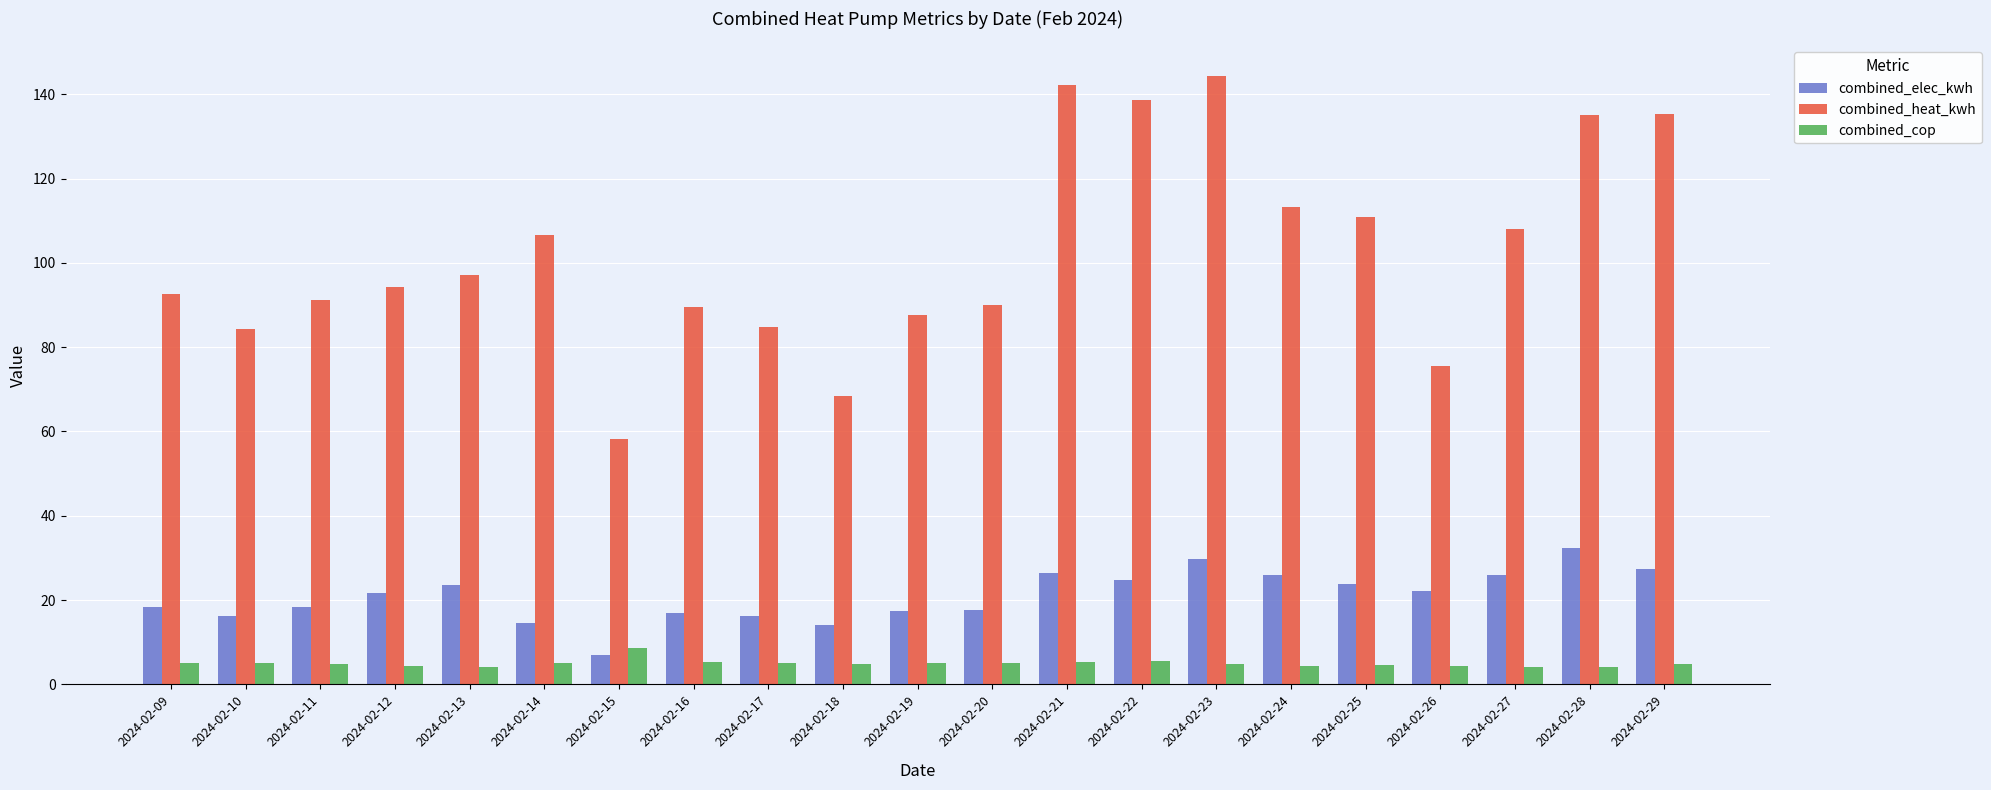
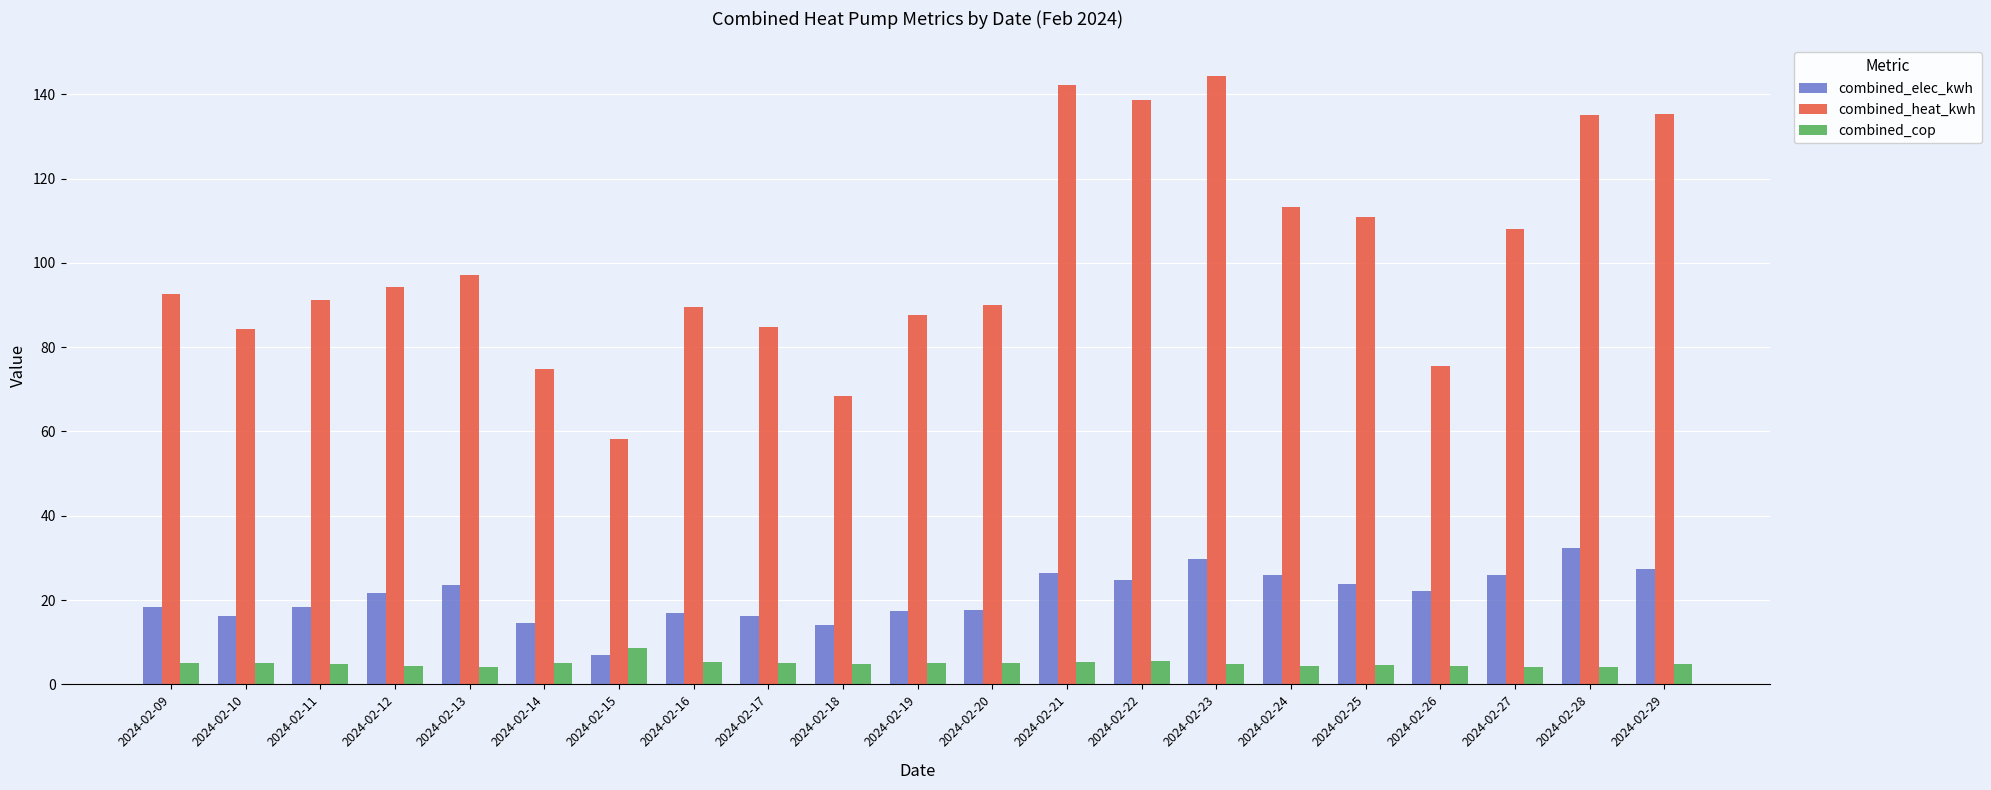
combined_heat_kwh, 2024-02-14: 107 -> 75
